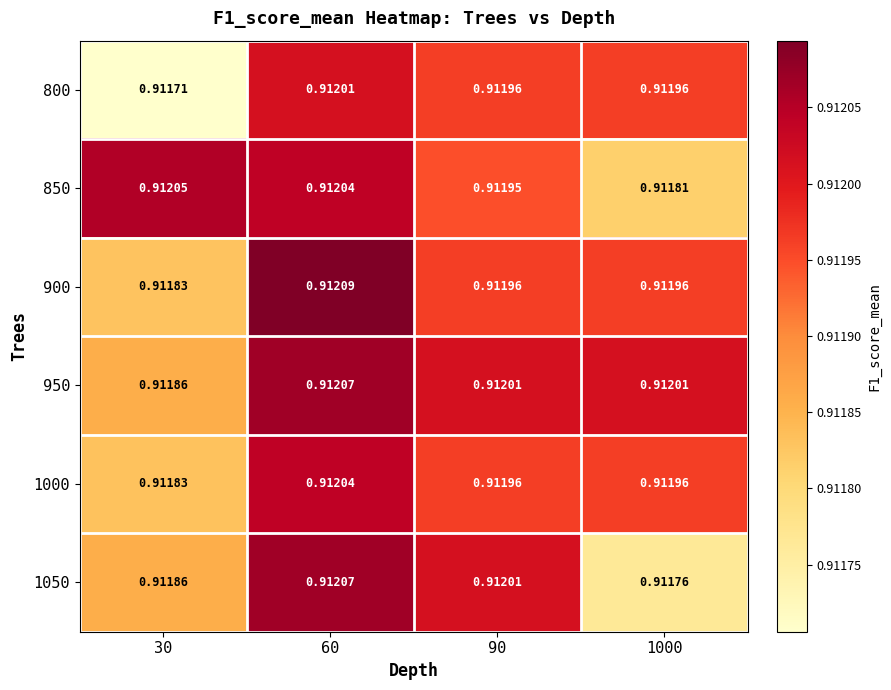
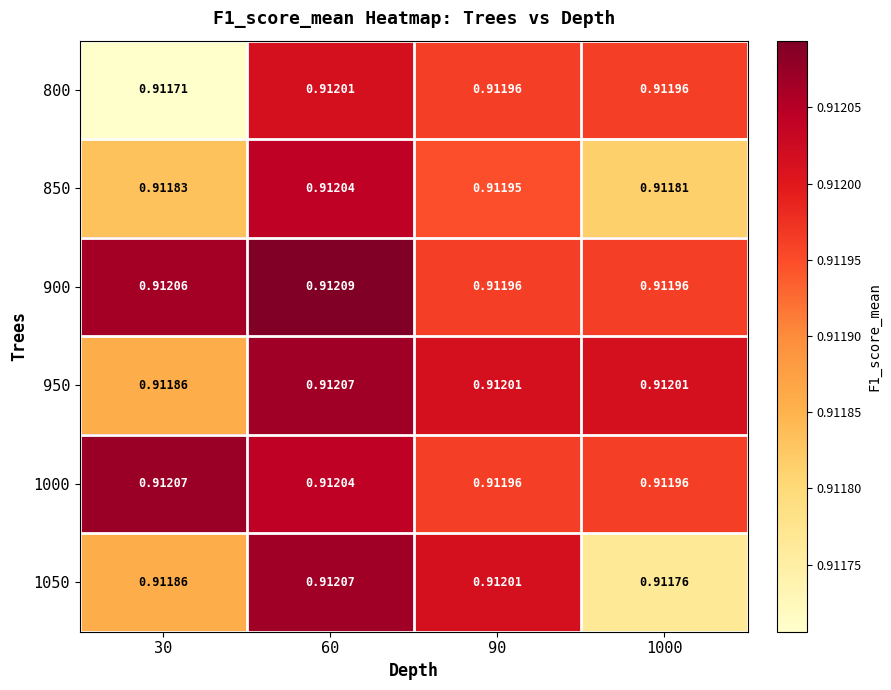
850, 30: 0.91205 -> 0.91183
900, 30: 0.91183 -> 0.91206
1000, 30: 0.91183 -> 0.91207
